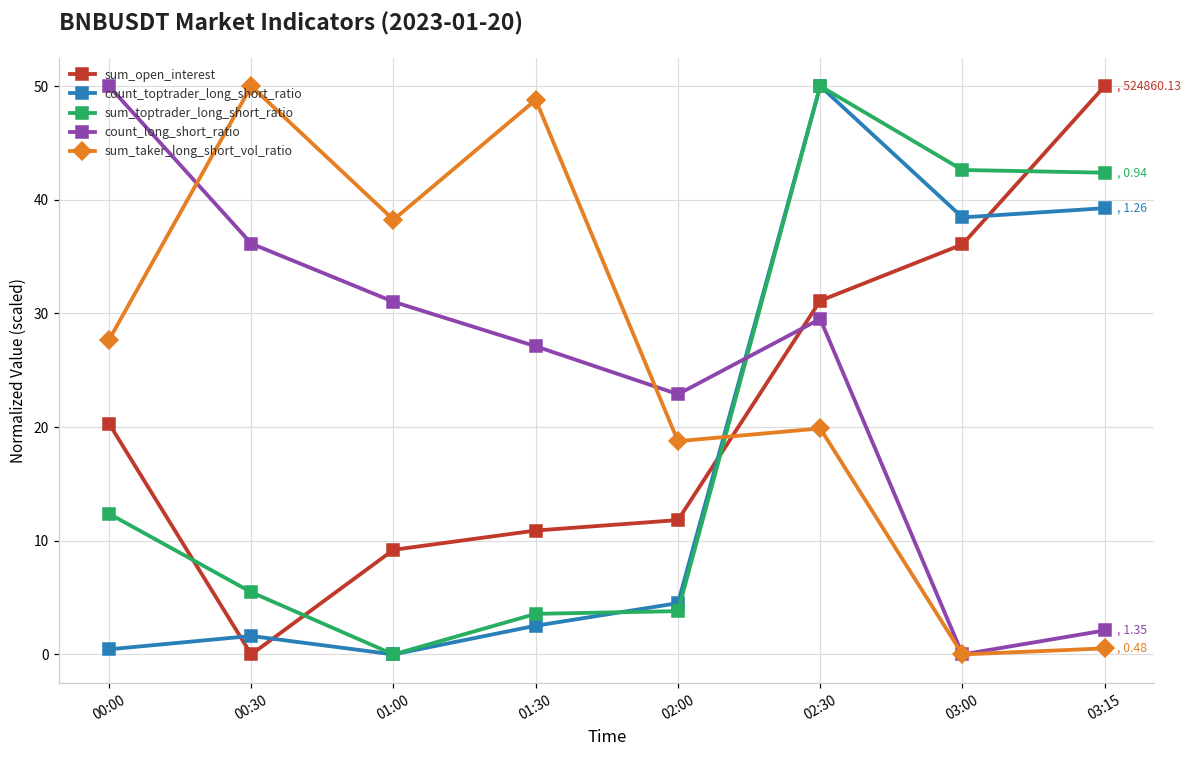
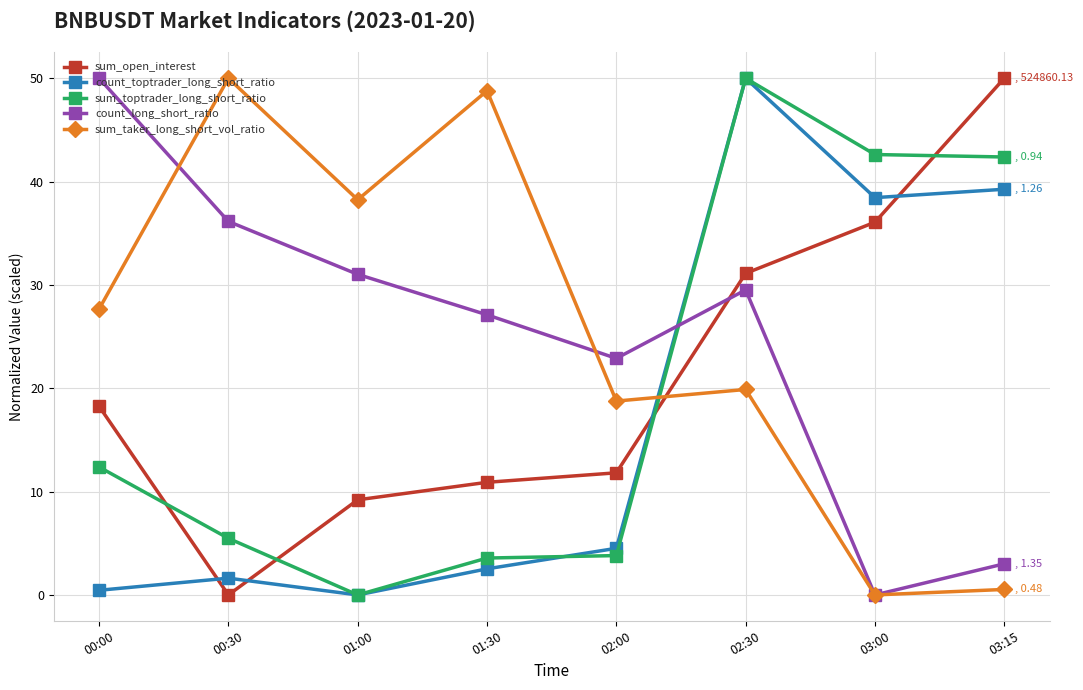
sum_open_interest, 00:00: 20.3 -> 18.3
count_long_short_ratio, 03:15: 2.1 -> 3.0
